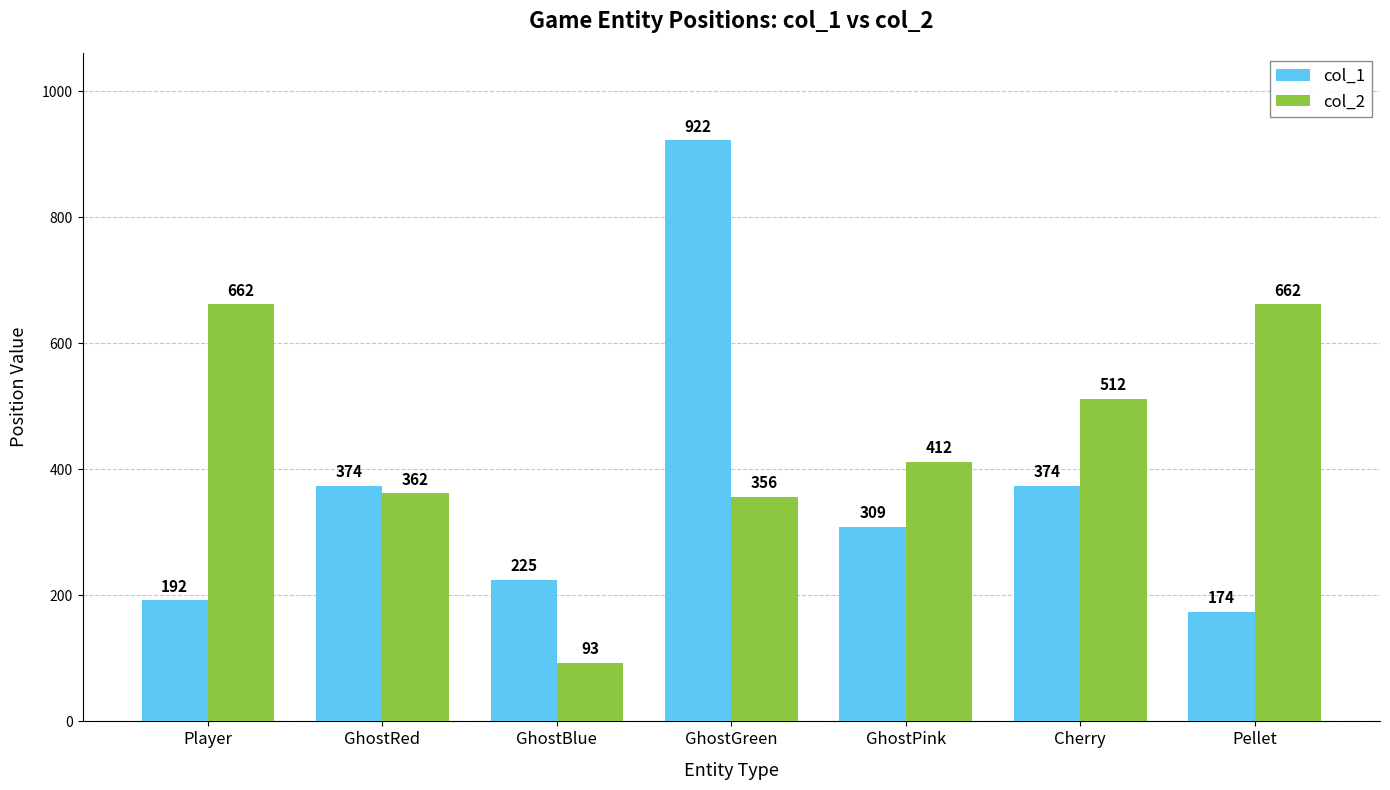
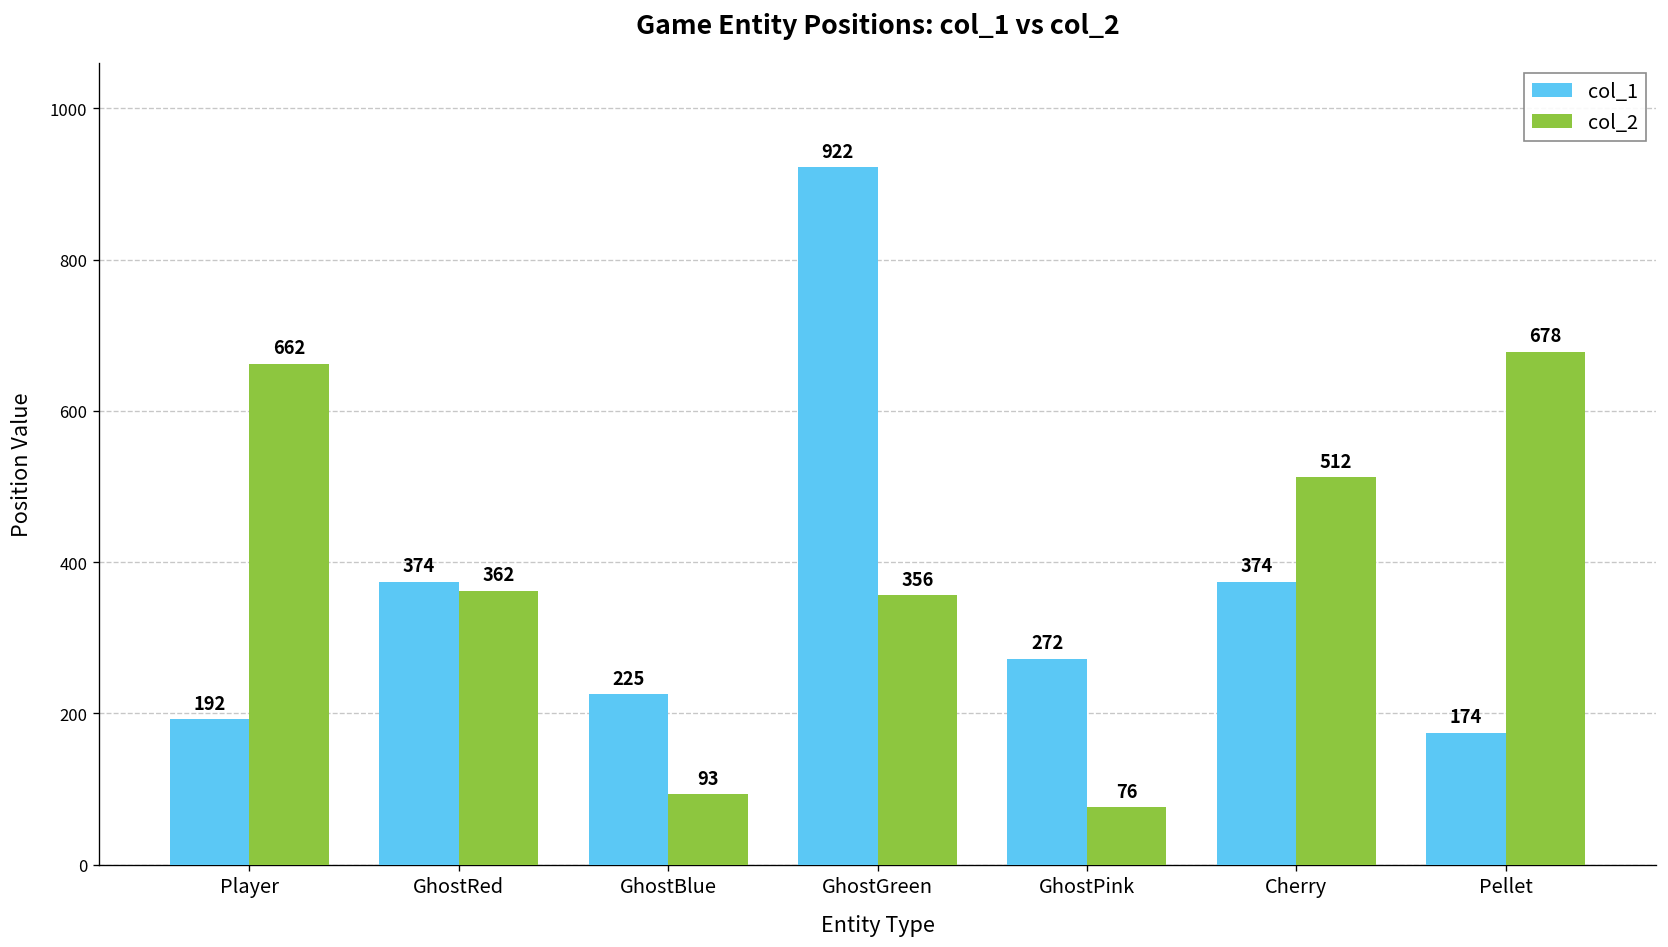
col_1, GhostPink: 309 -> 272
col_2, GhostPink: 412 -> 76
col_2, Pellet: 662 -> 678
